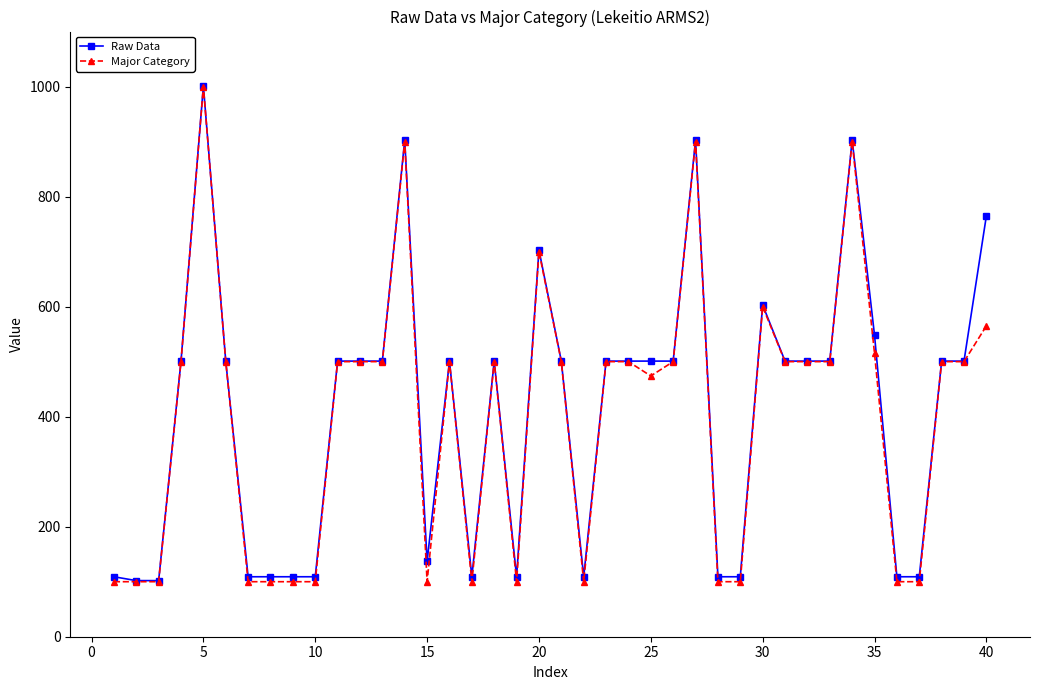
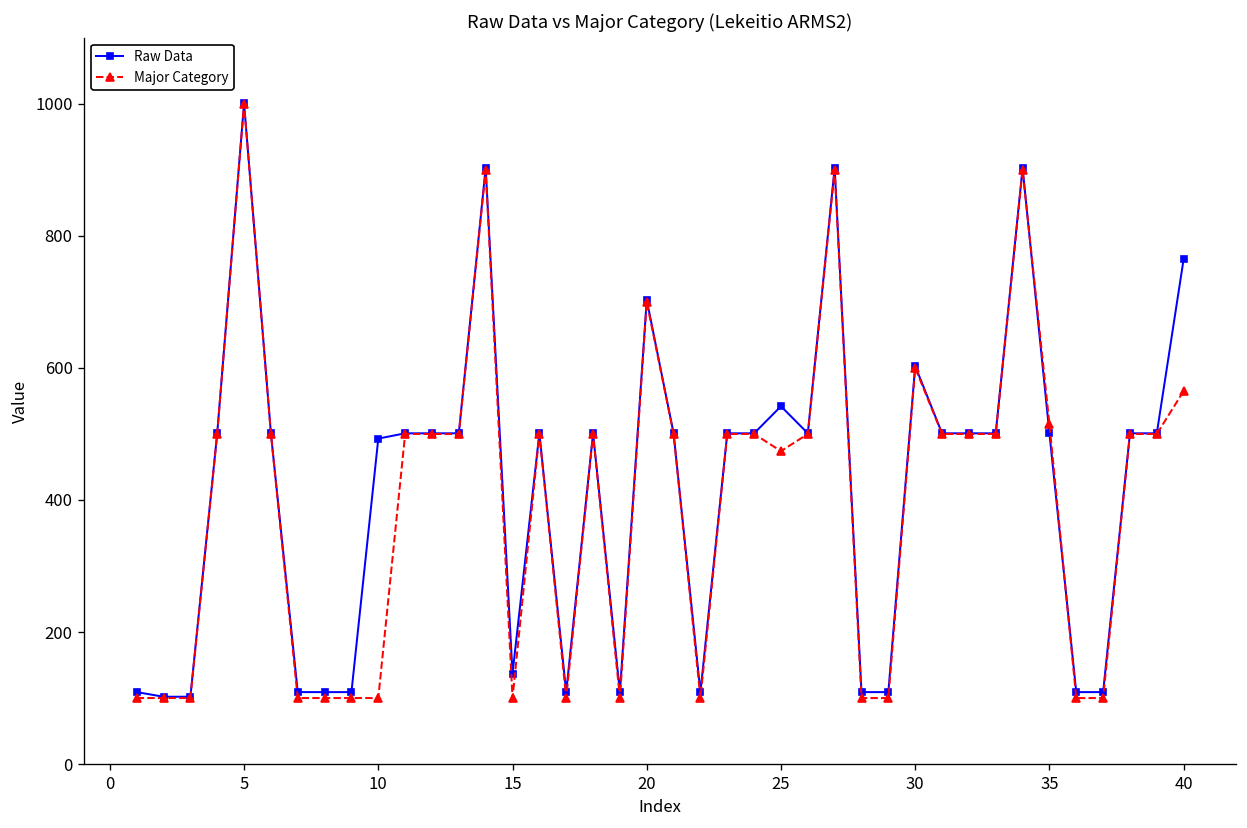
Raw Data, 10: 110 -> 490
Raw Data, 25: 500 -> 540
Raw Data, 35: 550 -> 500
